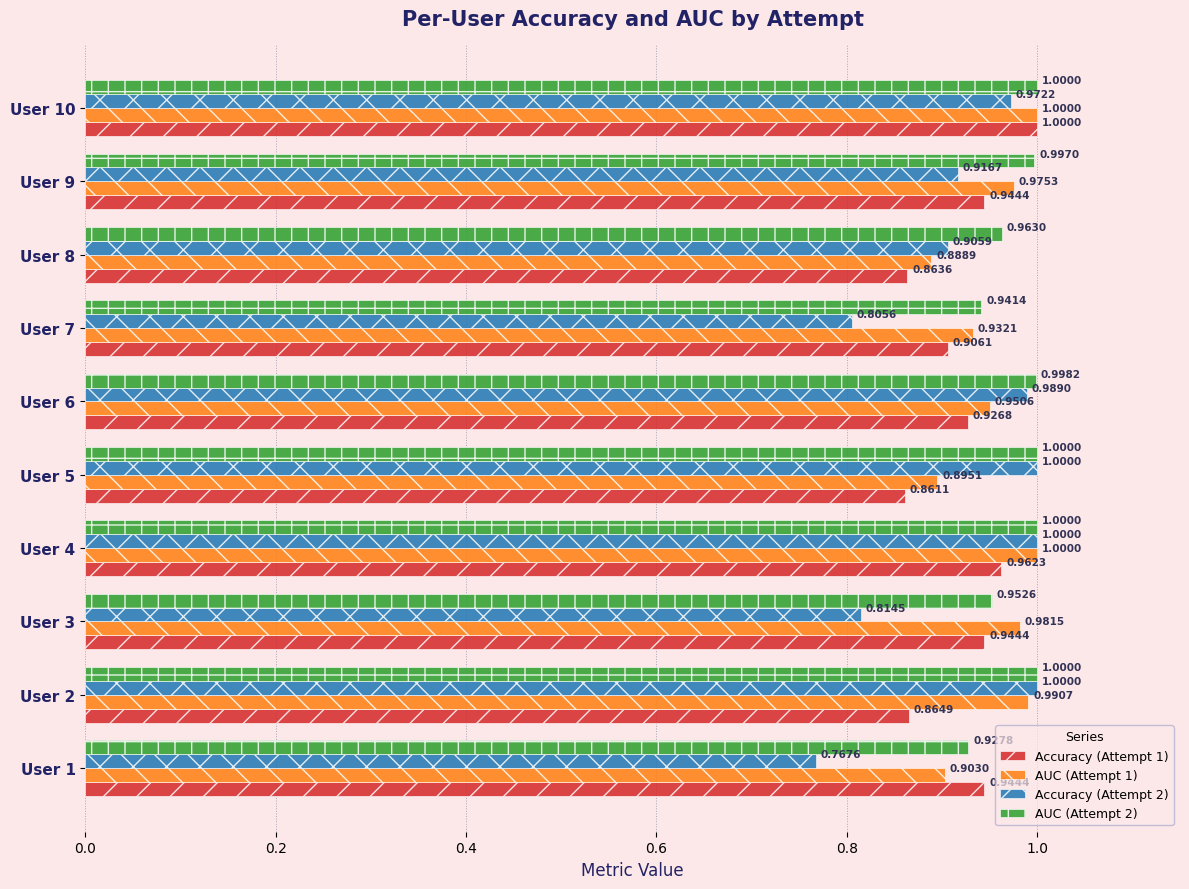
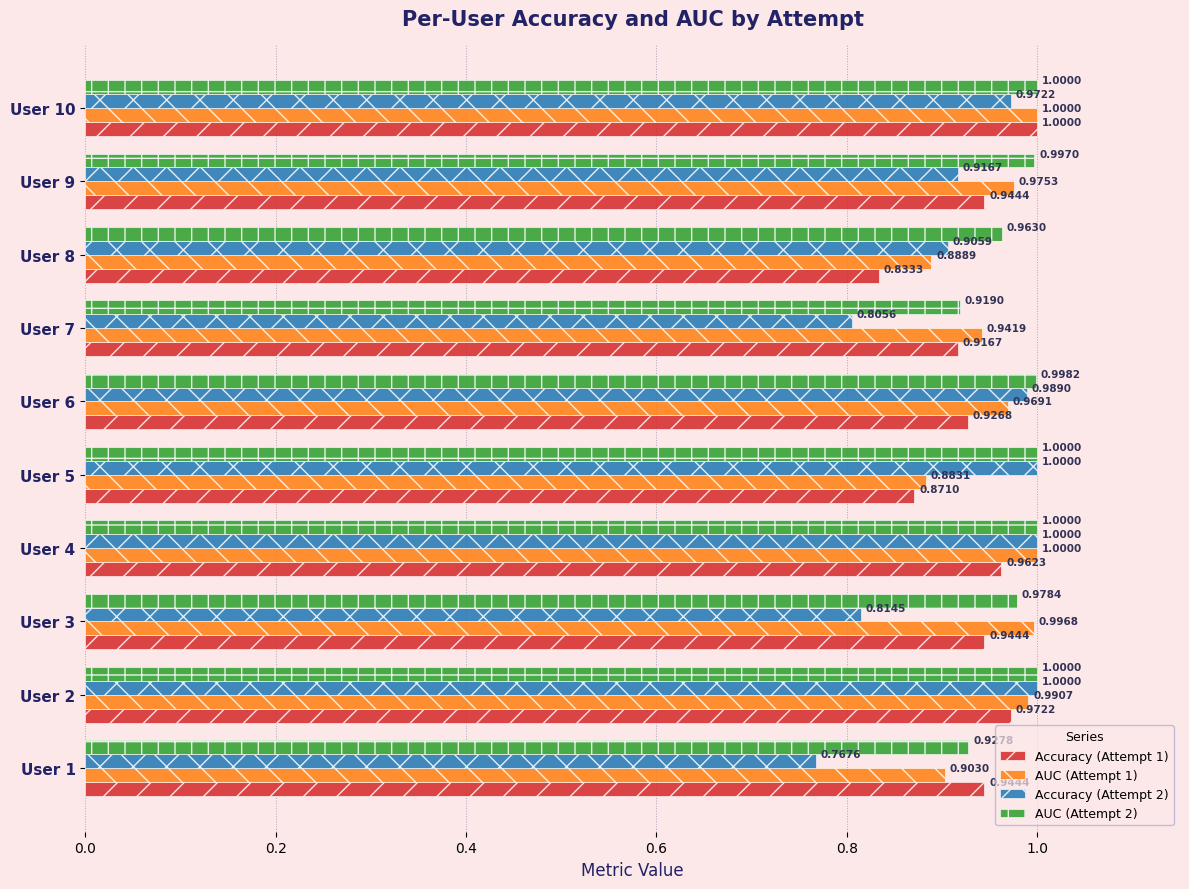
Accuracy (Attempt 1), User 8: 0.8636 -> 0.8333
AUC (Attempt 2), User 7: 0.9414 -> 0.9190
AUC (Attempt 1), User 7: 0.9321 -> 0.9419
Accuracy (Attempt 1), User 7: 0.9061 -> 0.9167
AUC (Attempt 1), User 6: 0.9506 -> 0.9691
AUC (Attempt 1), User 5: 0.8951 -> 0.8831
Accuracy (Attempt 1), User 5: 0.8611 -> 0.8710
AUC (Attempt 2), User 3: 0.9526 -> 0.9784
AUC (Attempt 1), User 3: 0.9815 -> 0.9968
Accuracy (Attempt 1), User 2: 0.8649 -> 0.9722
